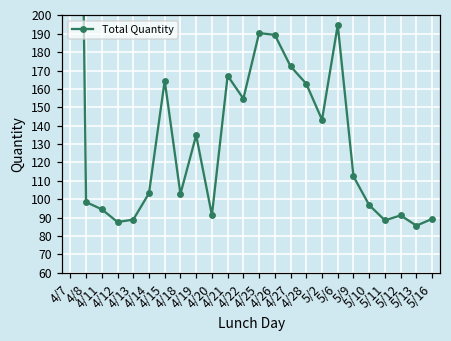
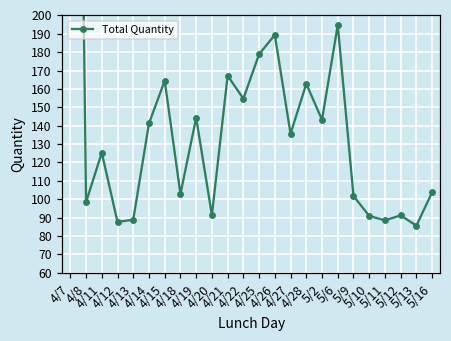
4/11: 95 -> 125
4/14: 103 -> 141
4/19: 135 -> 144
4/25: 190 -> 179
4/27: 172 -> 136
5/9: 112 -> 102
5/10: 97 -> 91
5/16: 89 -> 104
